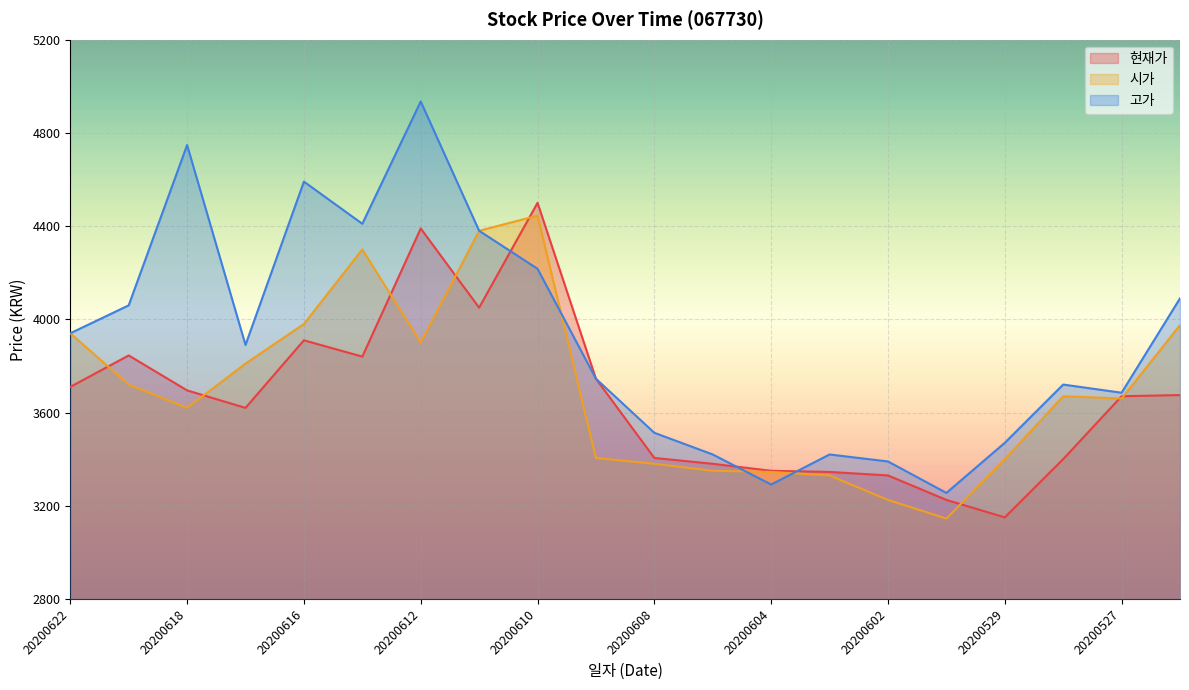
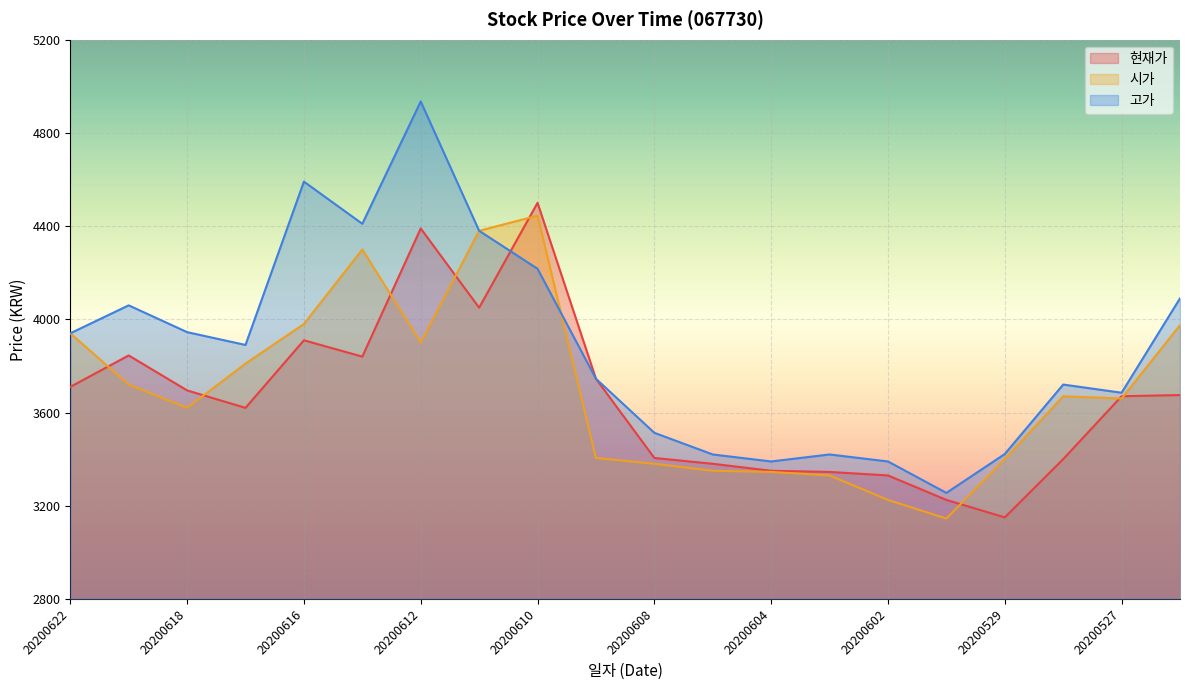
고가, 20200618: 4750 -> 3950
고가, 20200604: 3290 -> 3390
고가, 20200529: 3470 -> 3420
